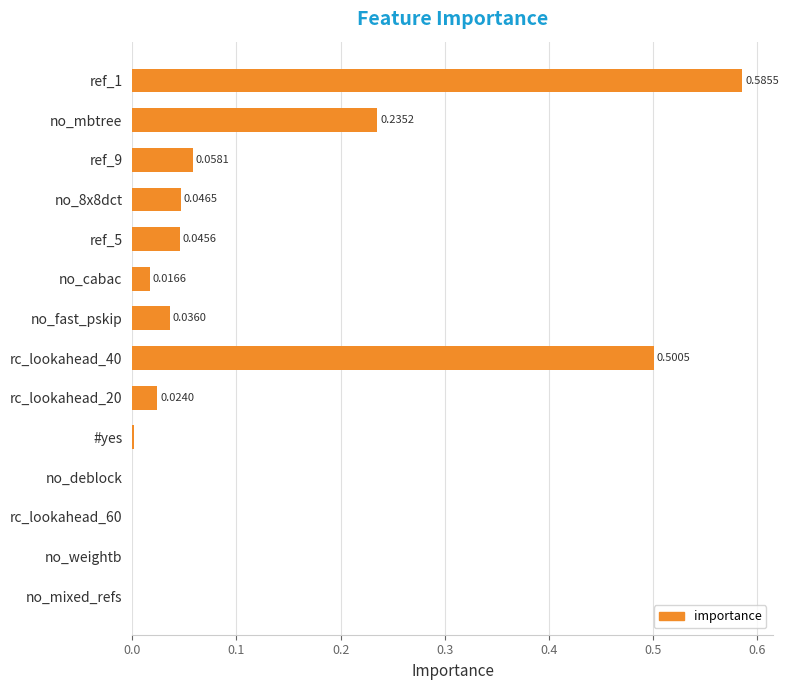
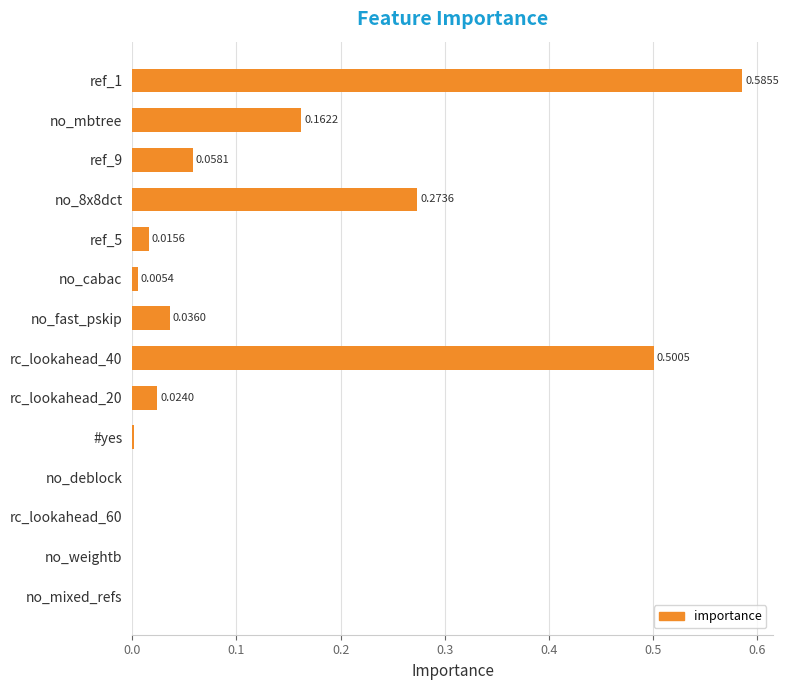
no_mbtree: 0.2352 -> 0.1622
no_8x8dct: 0.0465 -> 0.2736
ref_5: 0.0456 -> 0.0156
no_cabac: 0.0166 -> 0.0054
